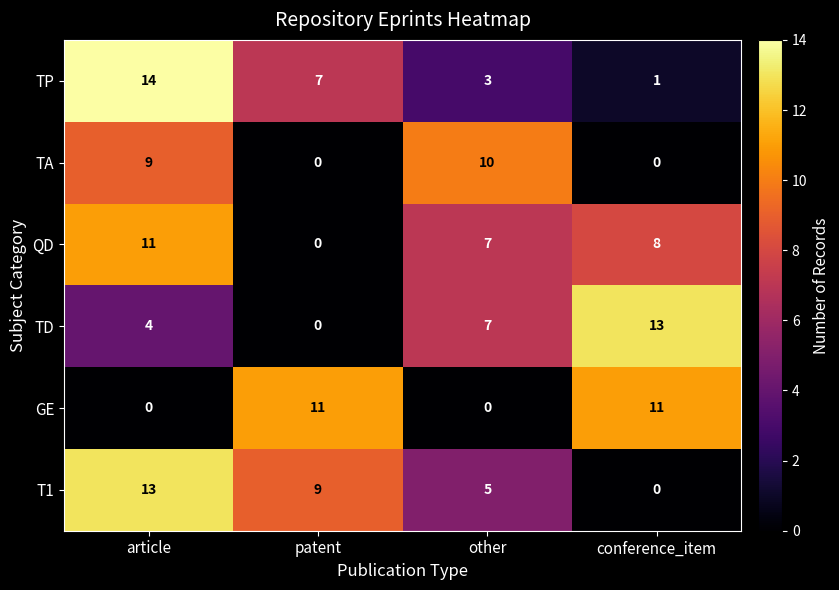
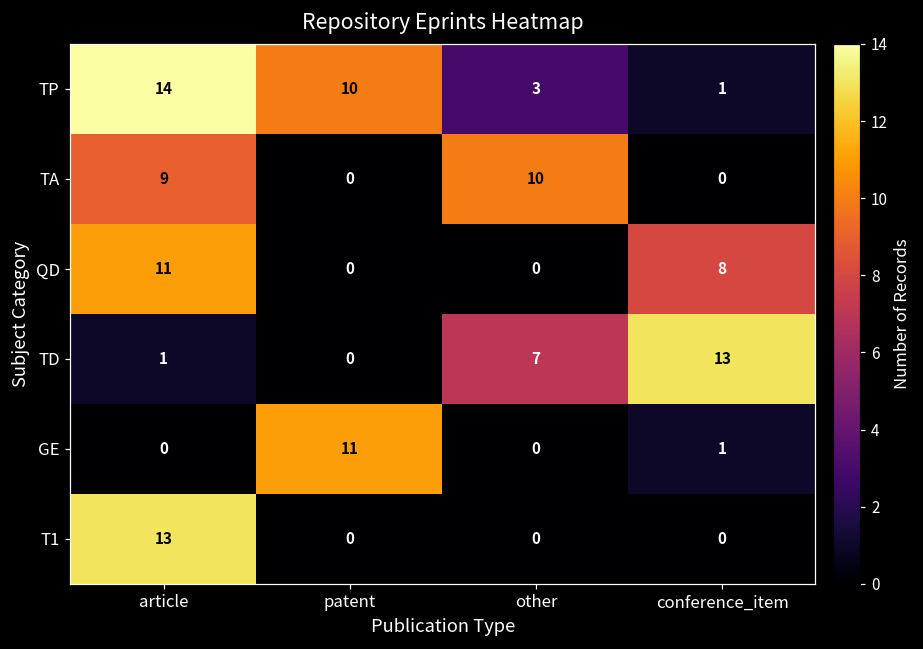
TP, patent: 7 -> 10
QD, other: 7 -> 0
TD, article: 4 -> 1
GE, conference_item: 11 -> 1
T1, patent: 9 -> 0
T1, other: 5 -> 0
